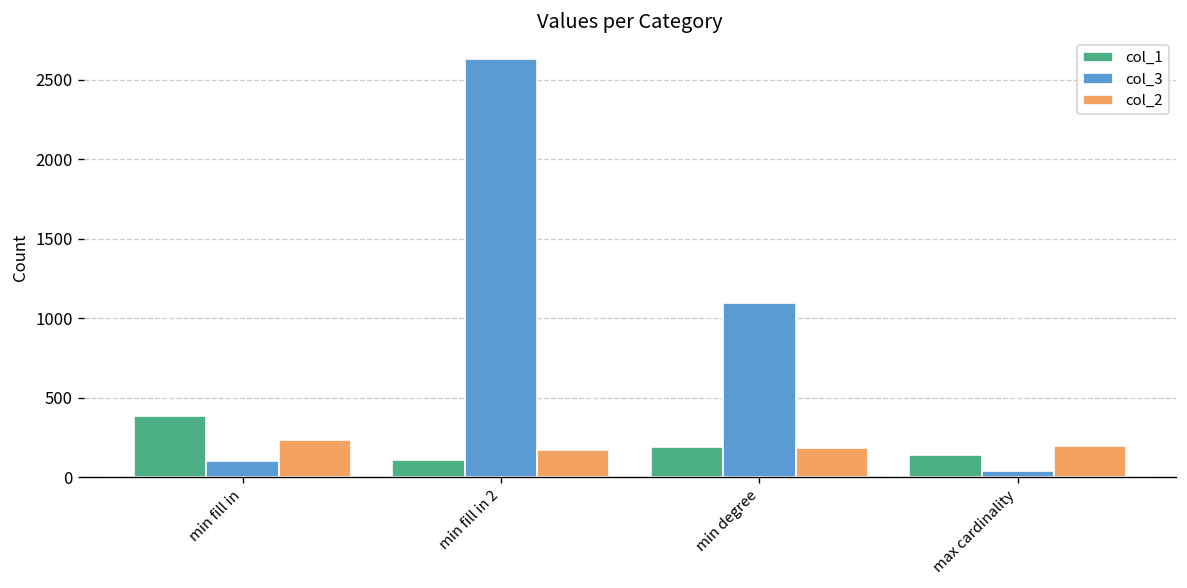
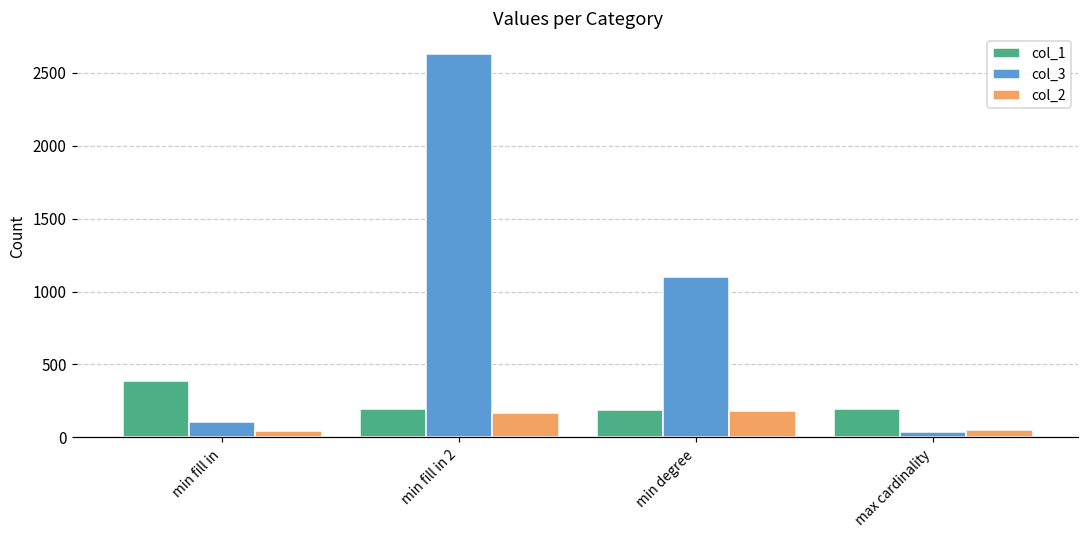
col_2, min fill in: 230 -> 50
col_1, min fill in 2: 110 -> 190
col_1, max cardinality: 140 -> 200
col_2, max cardinality: 190 -> 50
